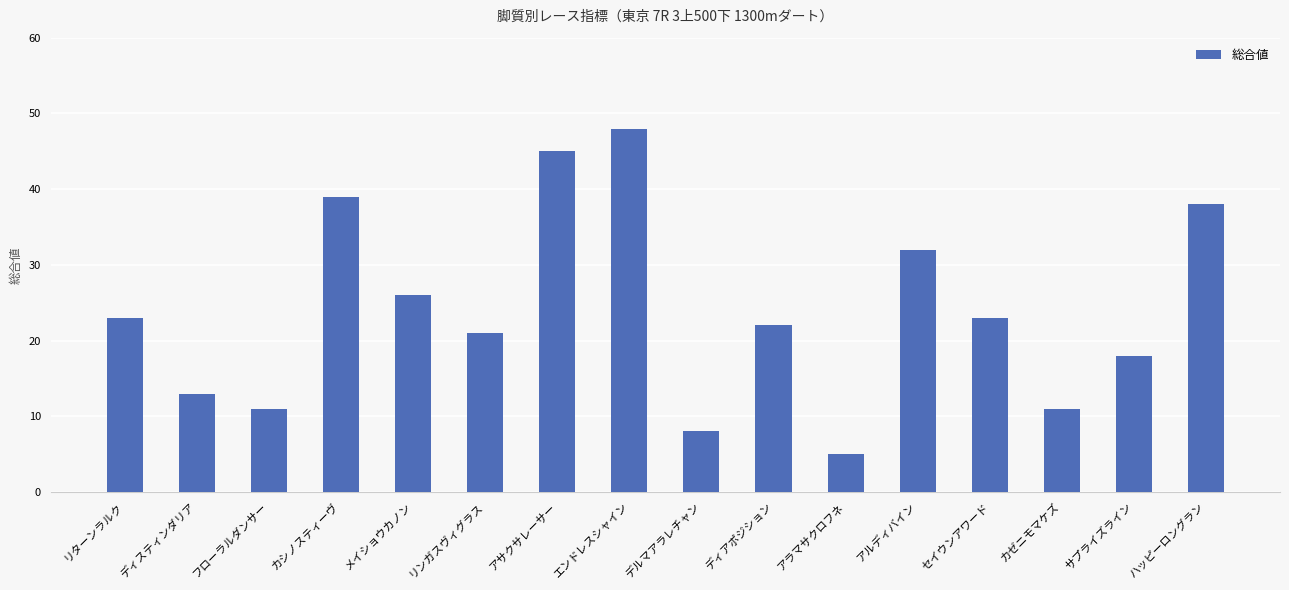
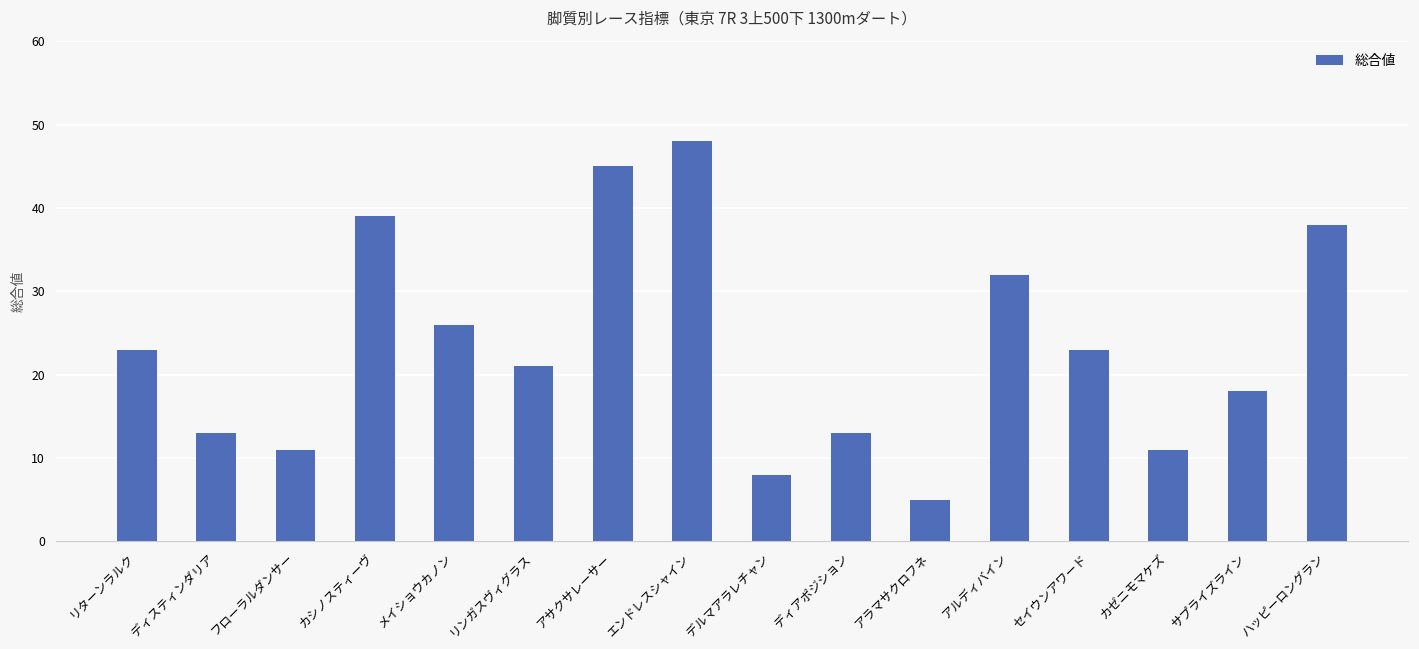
ディアポジション: 22 -> 13
